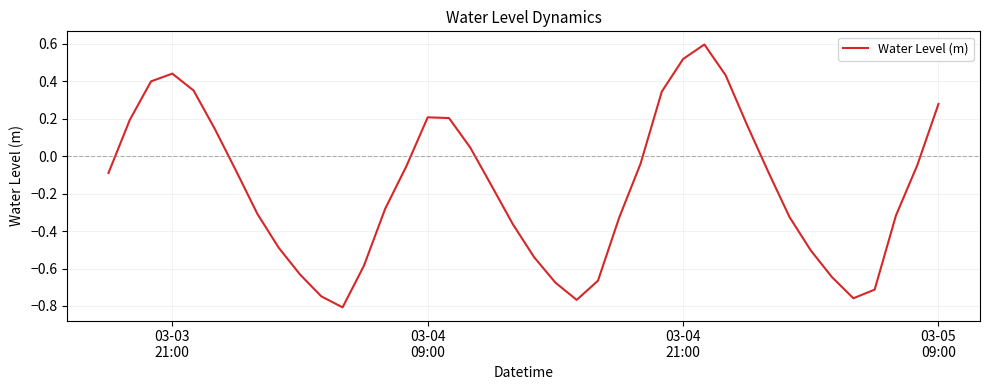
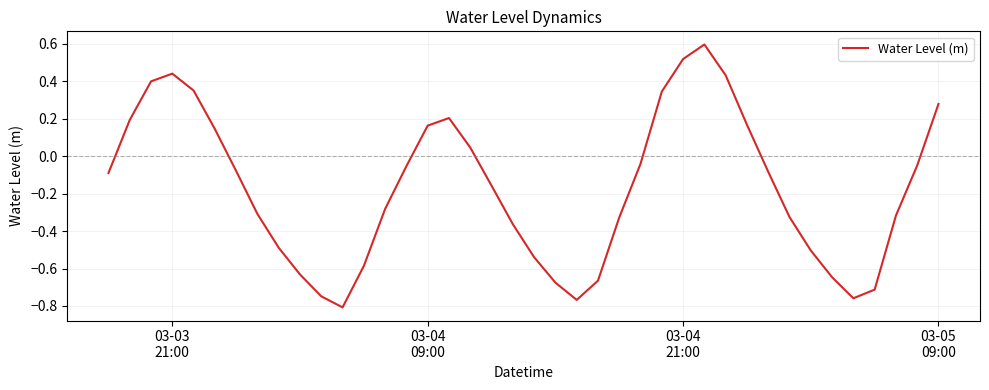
03-04 09:00: 0.21 -> 0.16
